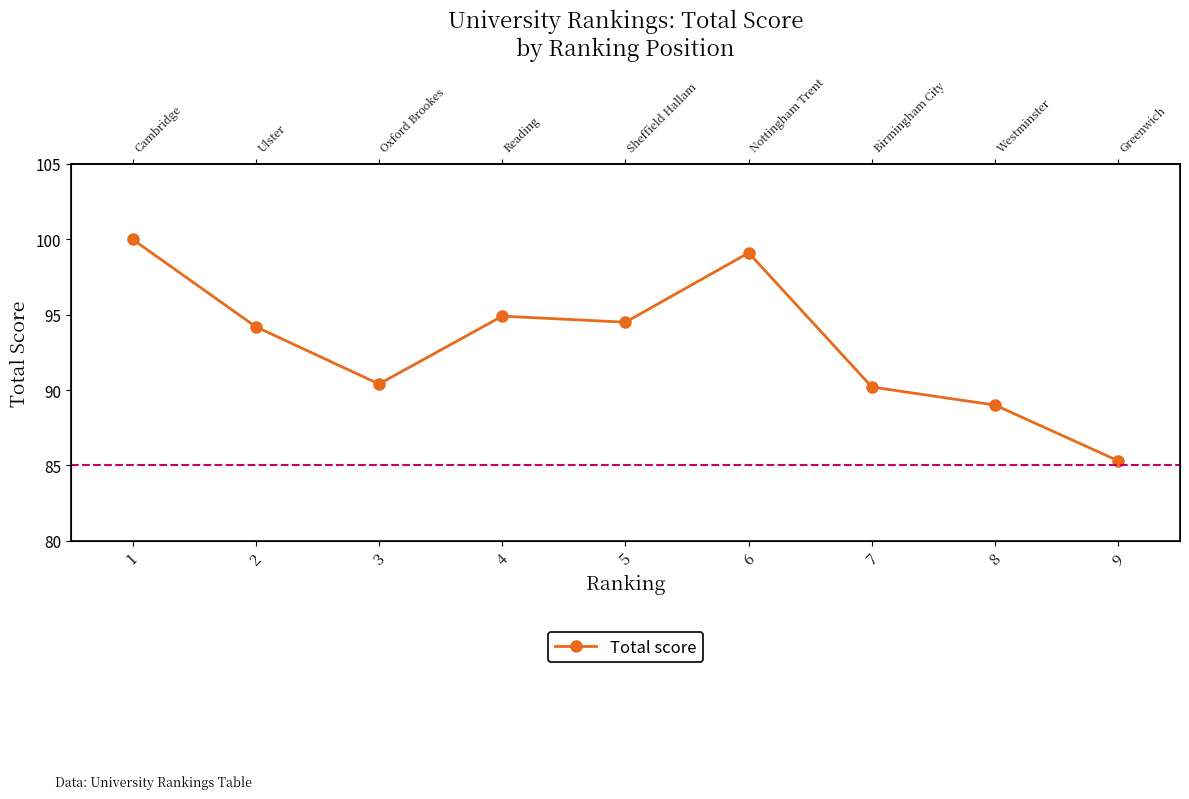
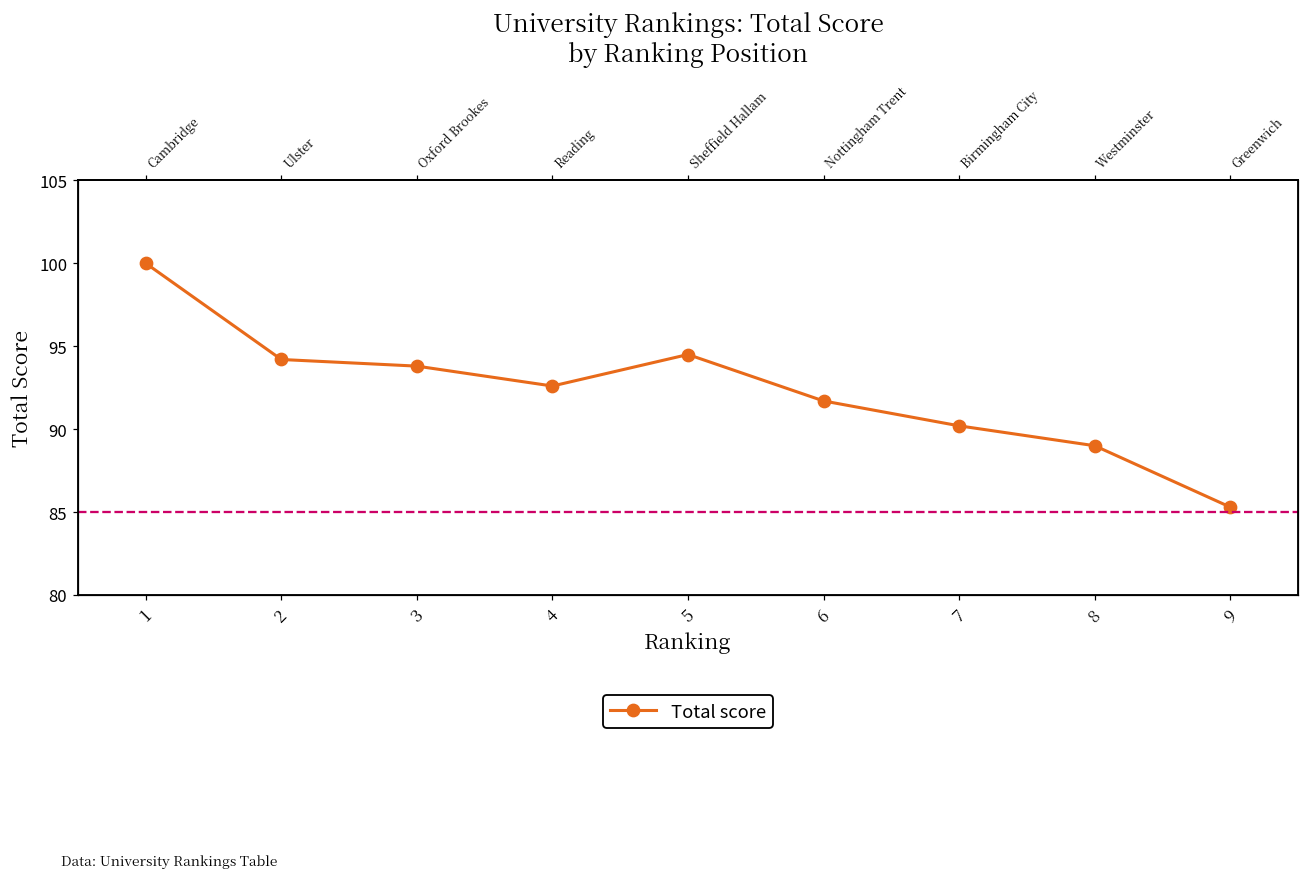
3: 90.4 -> 93.8
4: 94.9 -> 92.6
6: 99.1 -> 91.7
